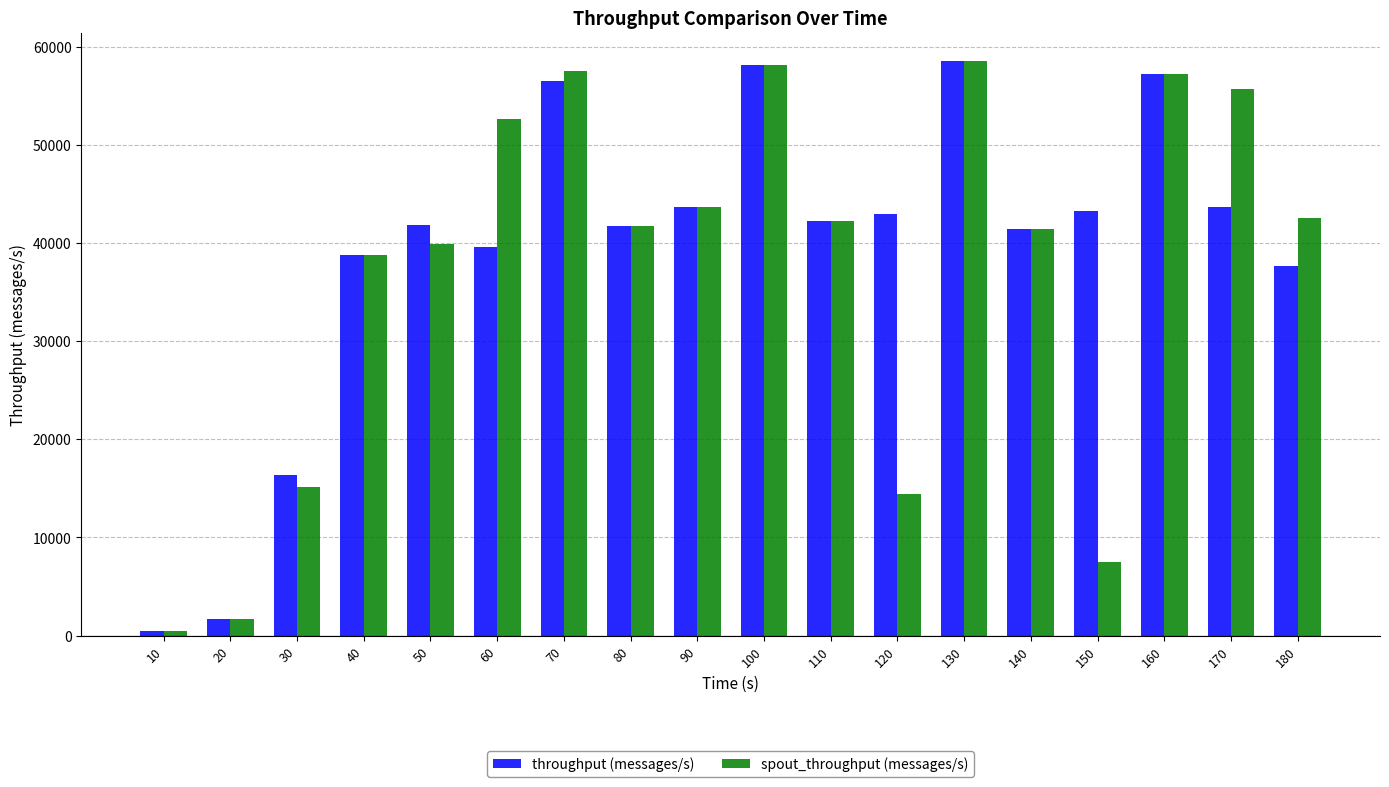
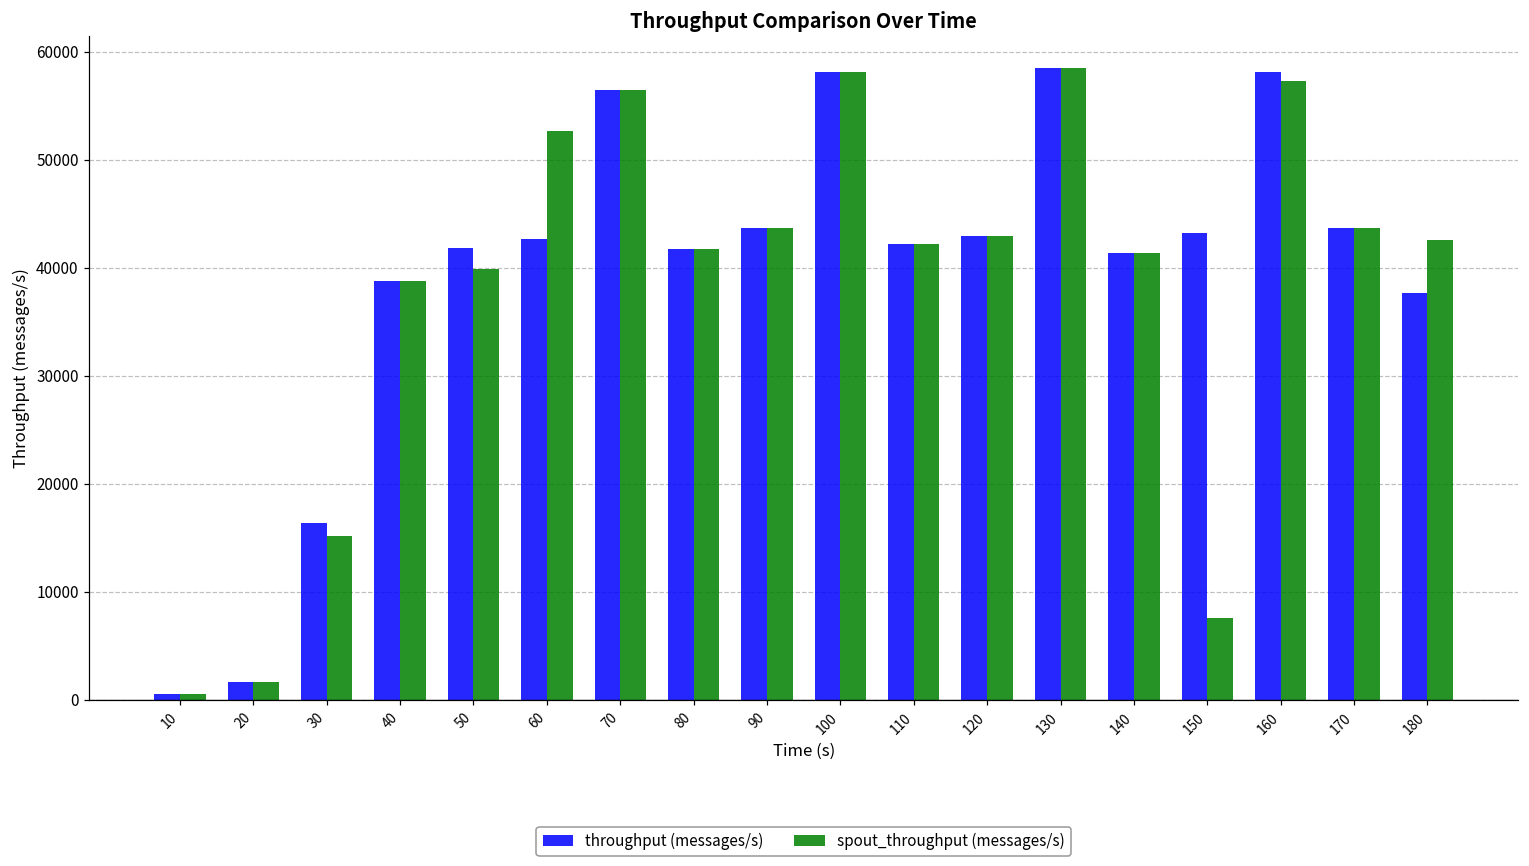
throughput (messages/s), 60: 40000 -> 43000
spout_throughput (messages/s), 70: 57000 -> 56000
spout_throughput (messages/s), 120: 14000 -> 43000
throughput (messages/s), 160: 57000 -> 58000
spout_throughput (messages/s), 170: 56000 -> 44000
